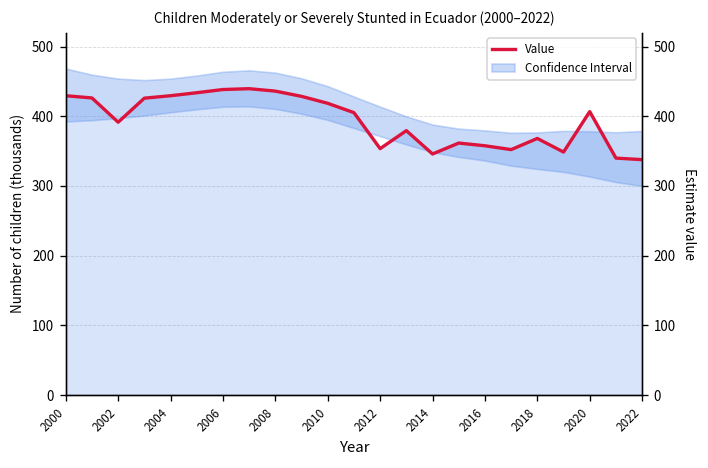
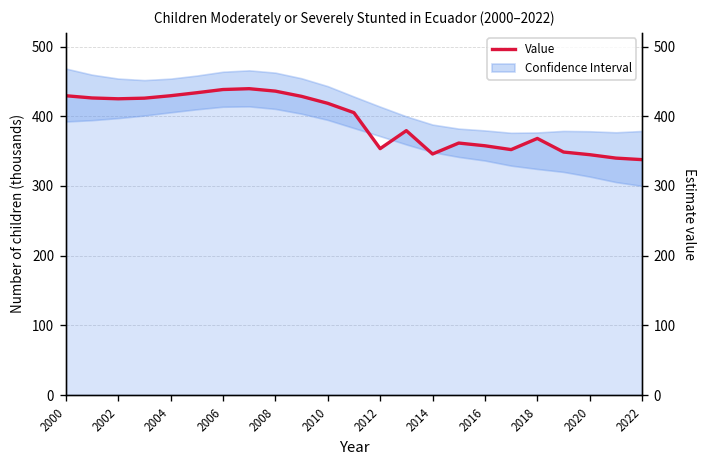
Value, 2002: 390 -> 430
Value, 2020: 410 -> 340
